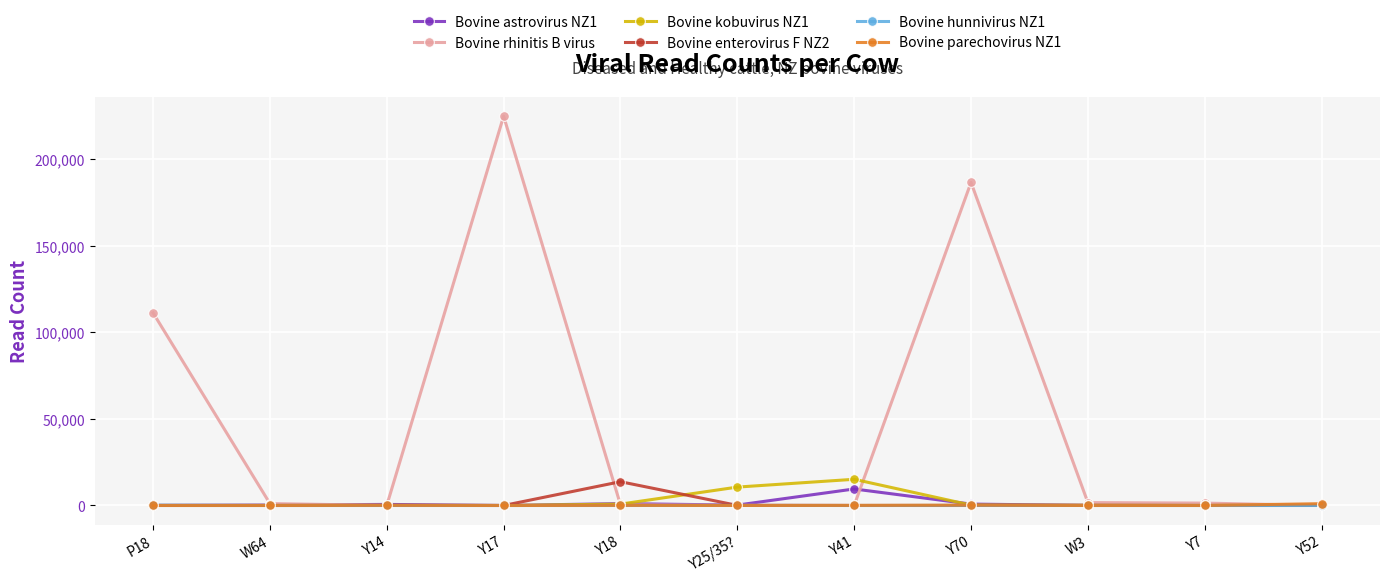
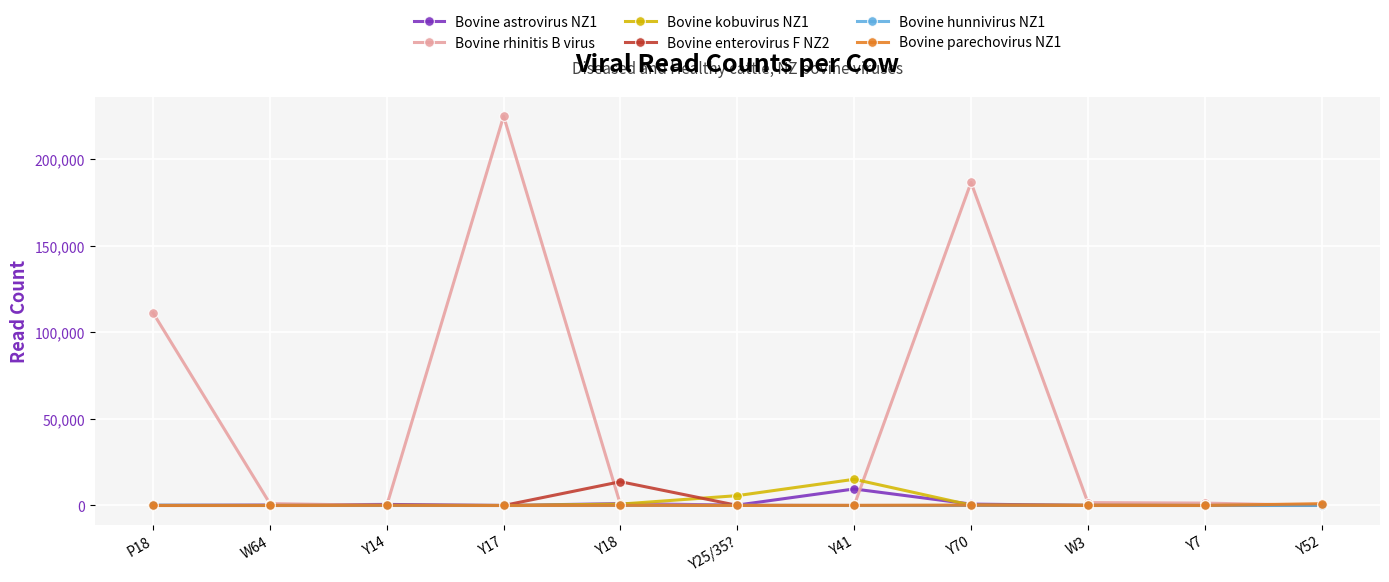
Bovine kobuvirus NZ1, Y25/35?: 11,000 -> 6,000
